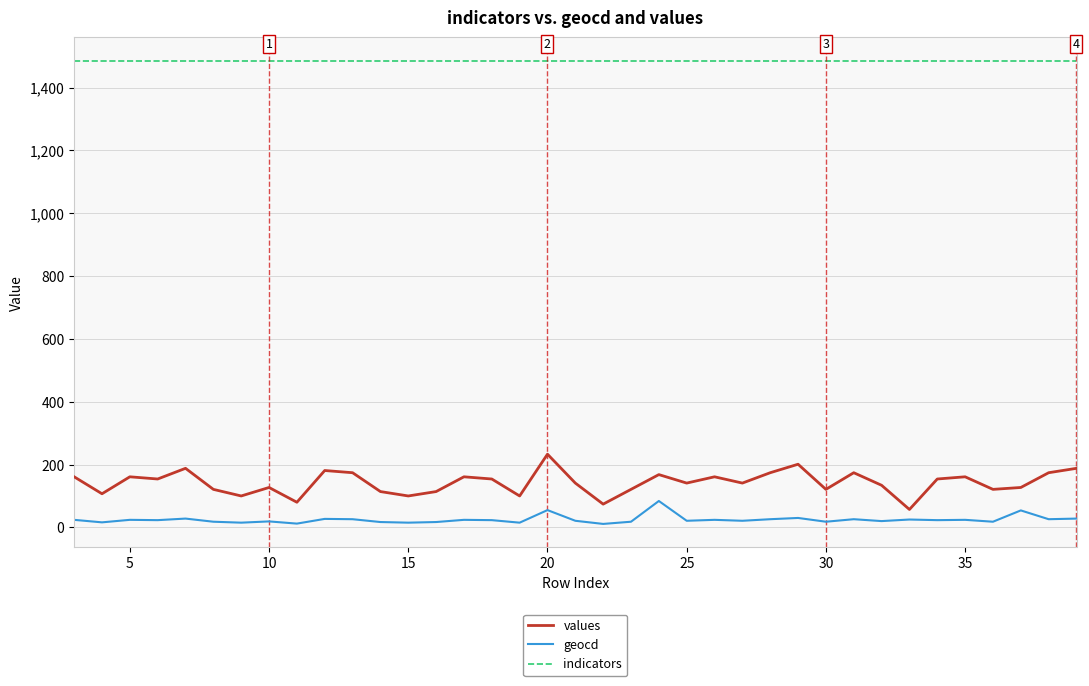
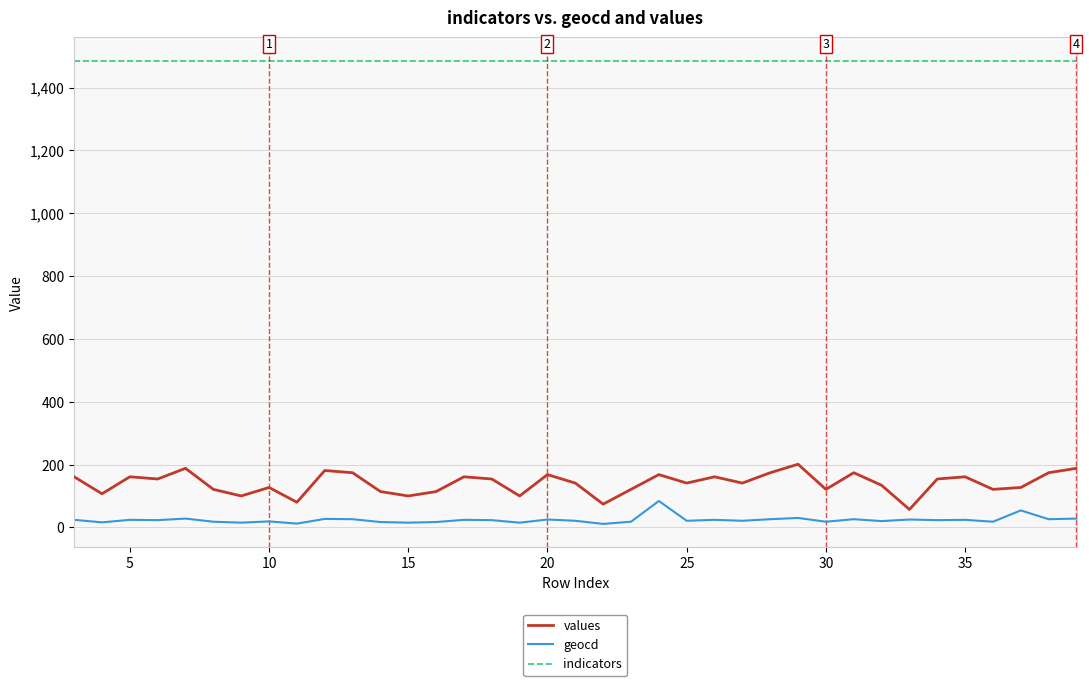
values, 20: 230 -> 170
geocd, 20: 60 -> 30
